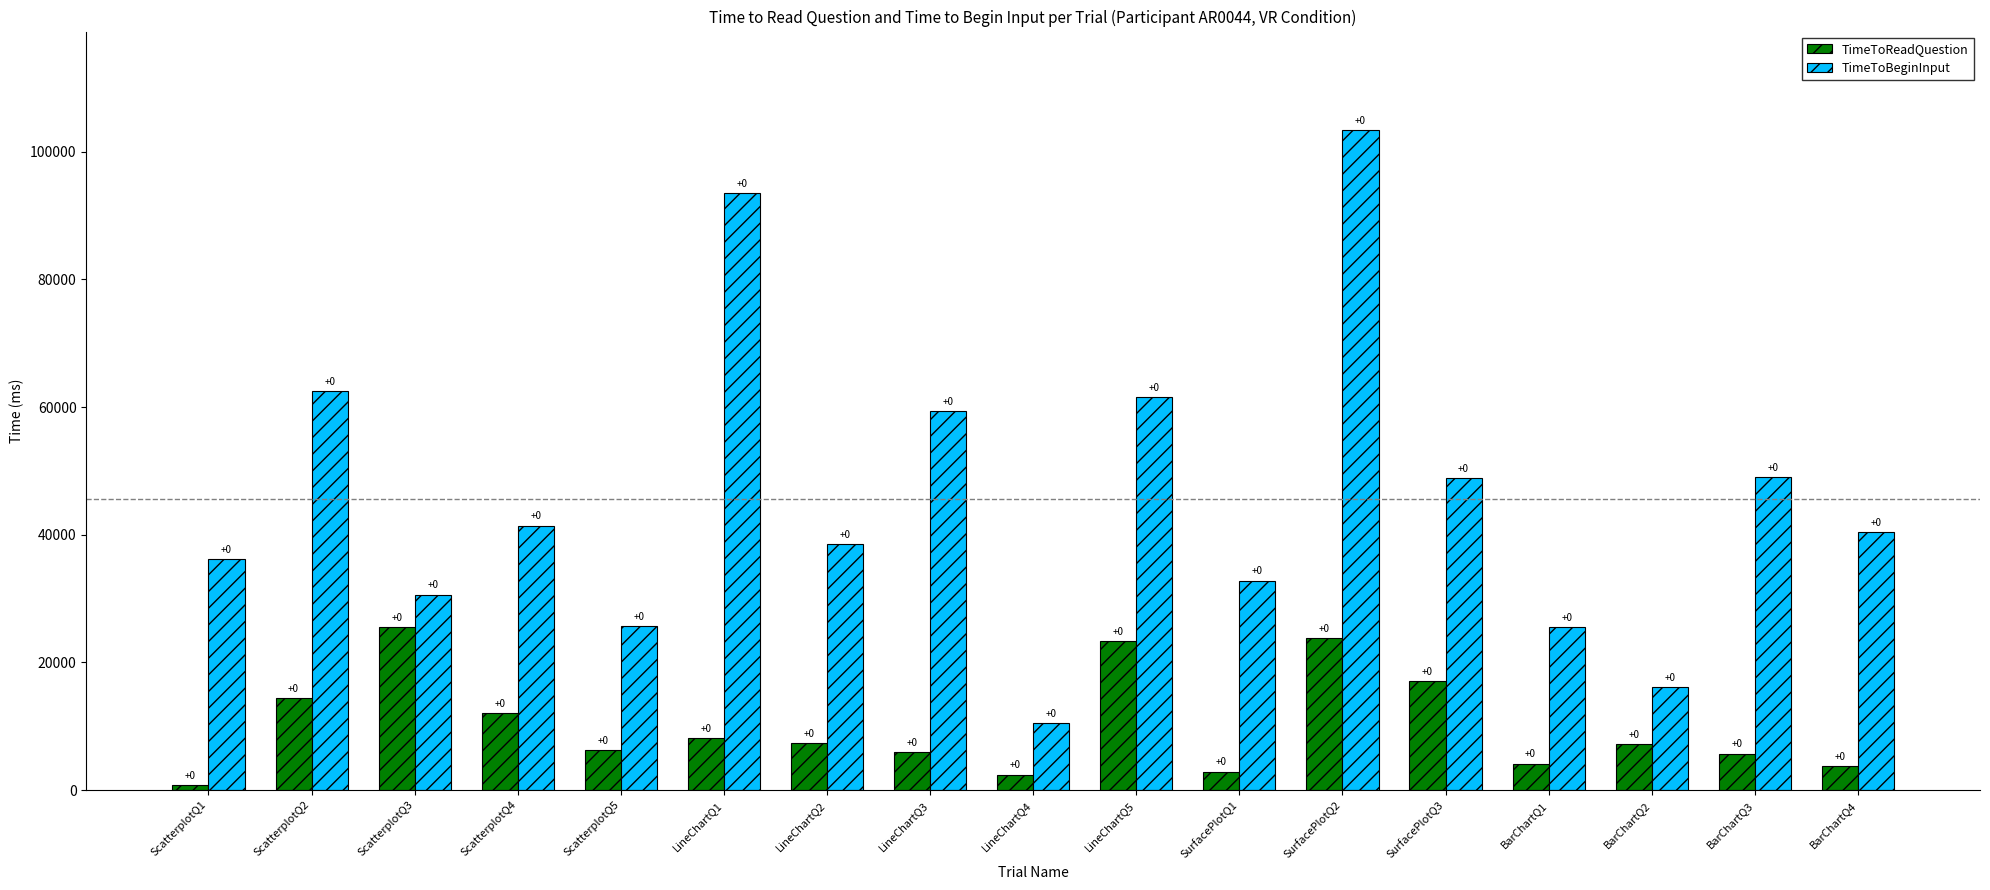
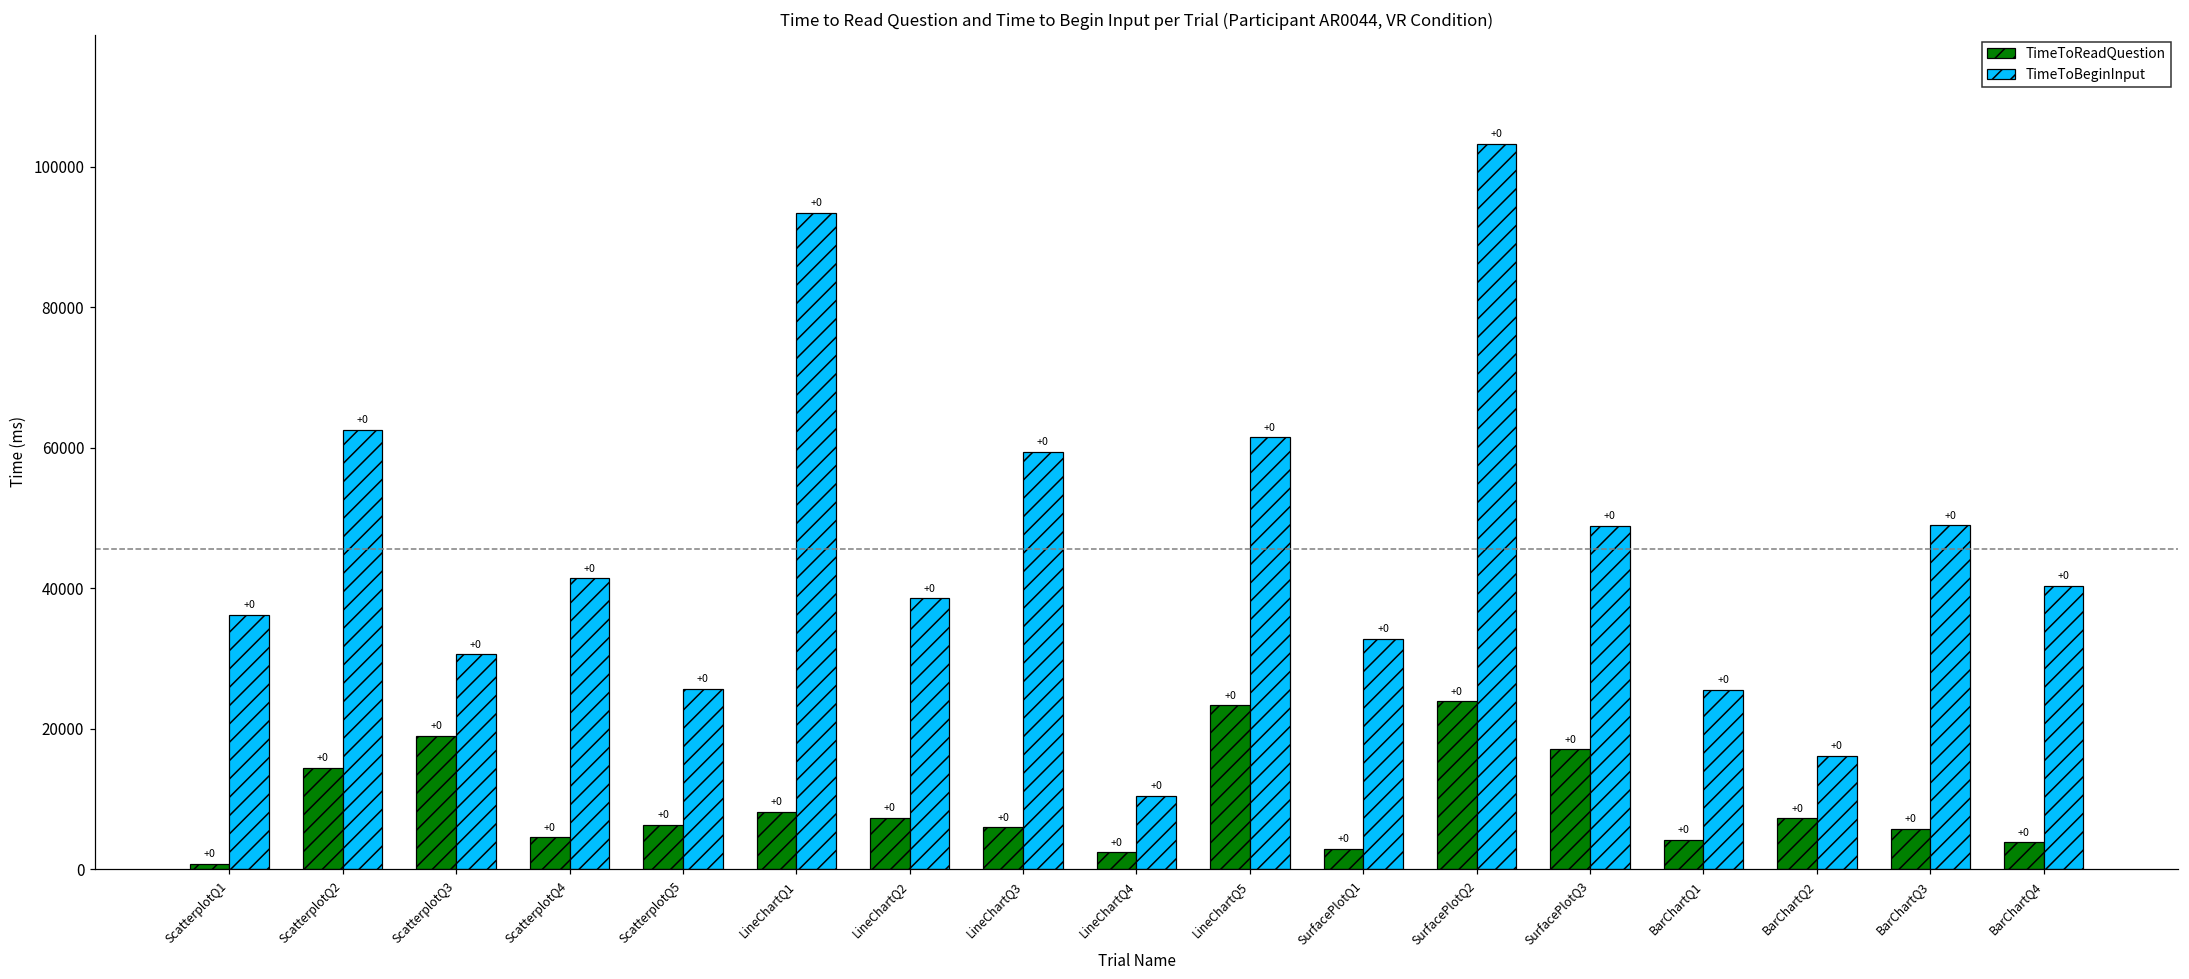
TimeToReadQuestion, ScatterplotQ3: 26000 -> 19000
TimeToReadQuestion, ScatterplotQ4: 12000 -> 5000
